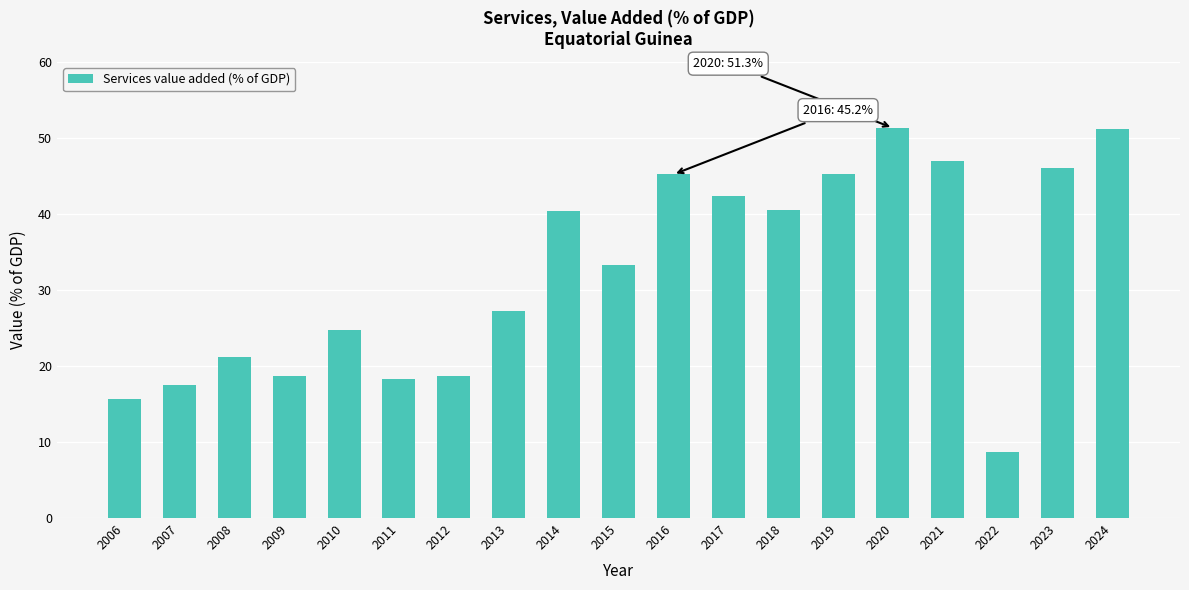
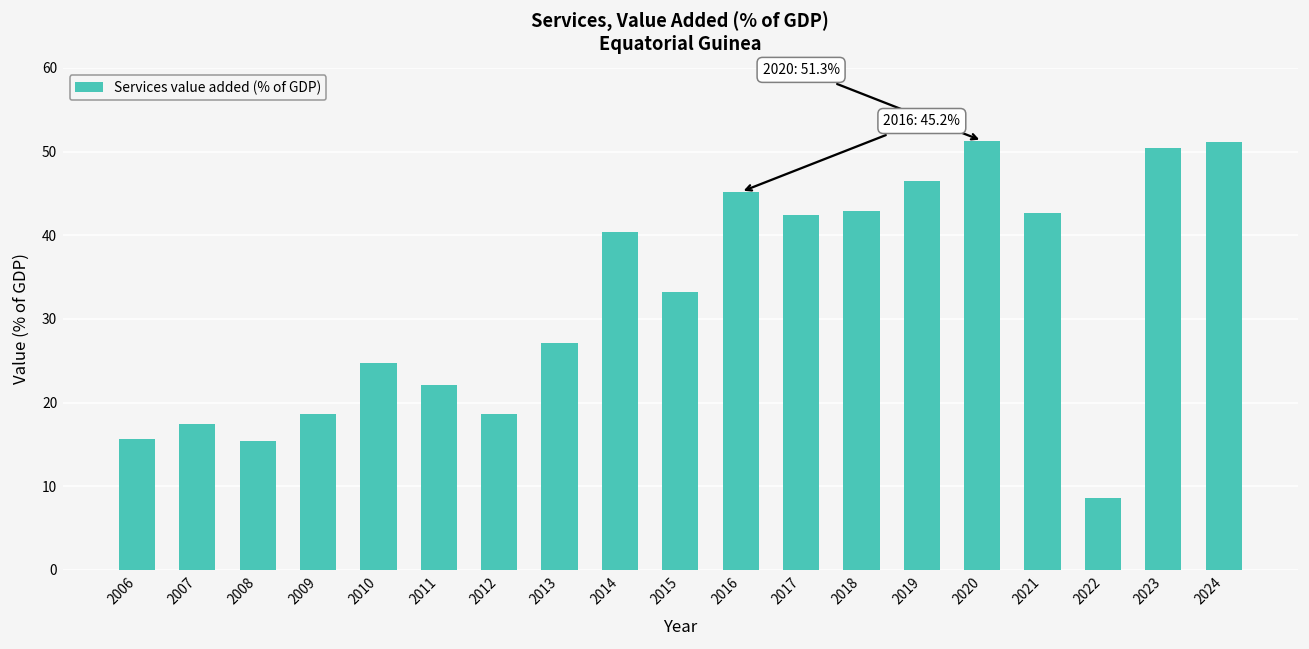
2008: 21 -> 15
2011: 18 -> 22
2018: 40 -> 43
2019: 45 -> 46
2021: 47 -> 43
2023: 46 -> 50
